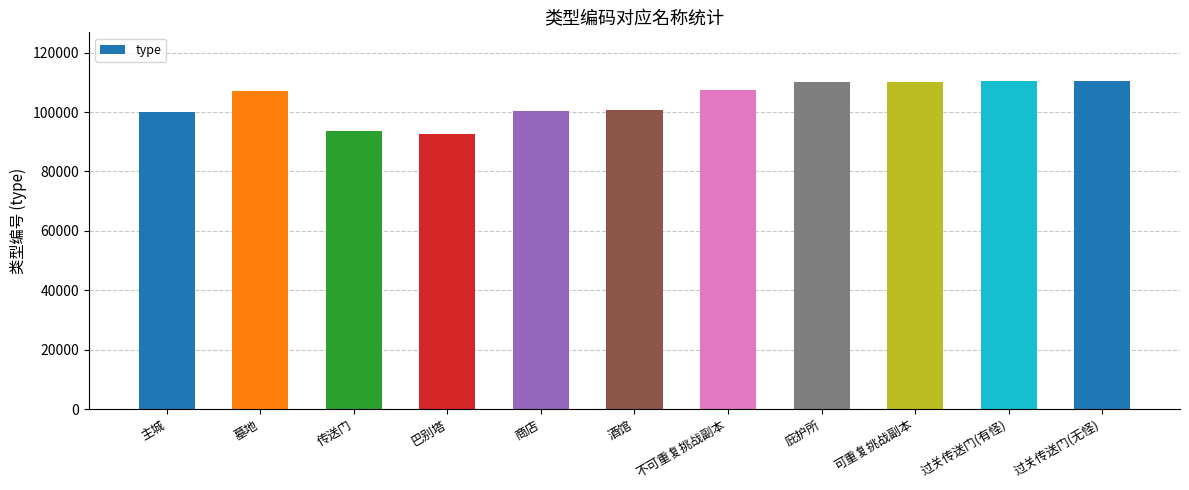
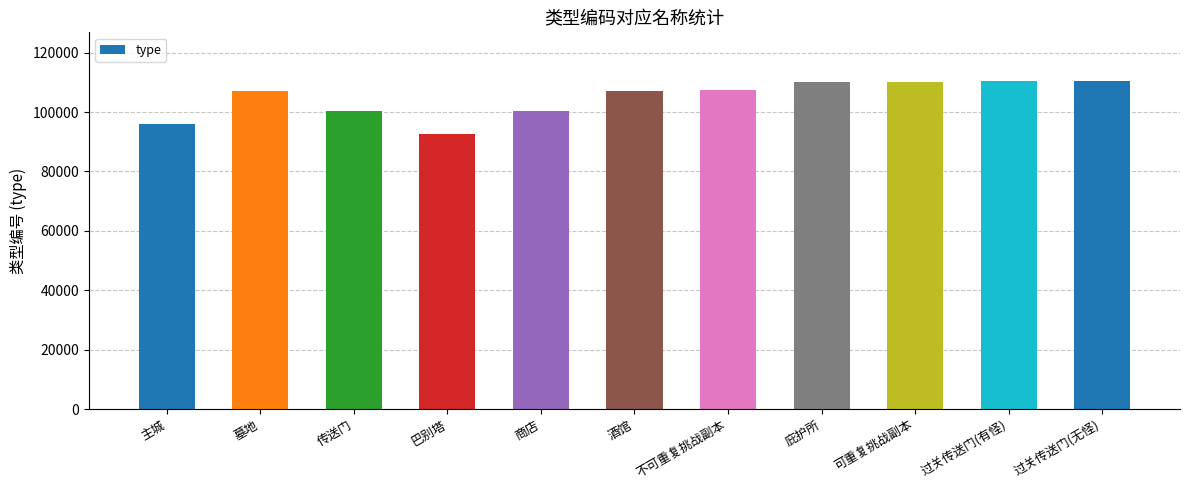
主城: 100000 -> 96000
传送门: 94000 -> 100000
酒馆: 101000 -> 107000
